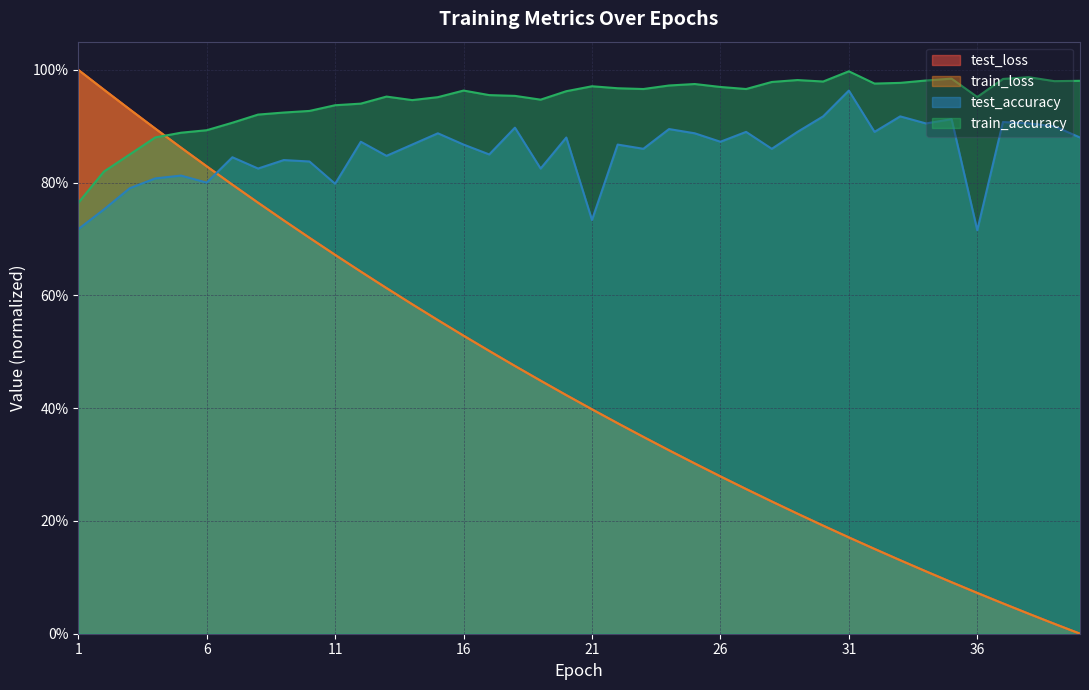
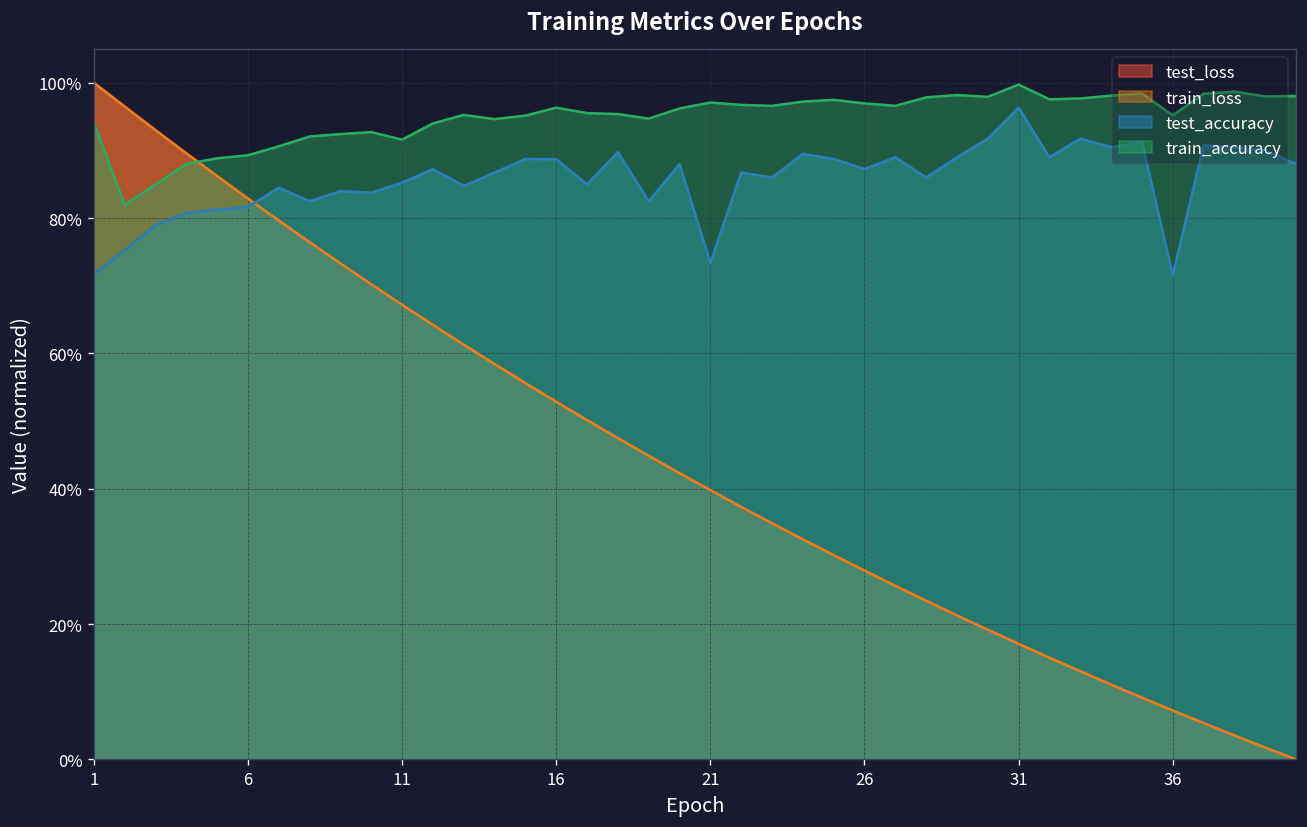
train_accuracy, 1: 76% -> 94%
test_accuracy, 6: 80% -> 82%
test_accuracy, 11: 80% -> 85%
train_accuracy, 11: 94% -> 92%
test_accuracy, 16: 87% -> 89%
